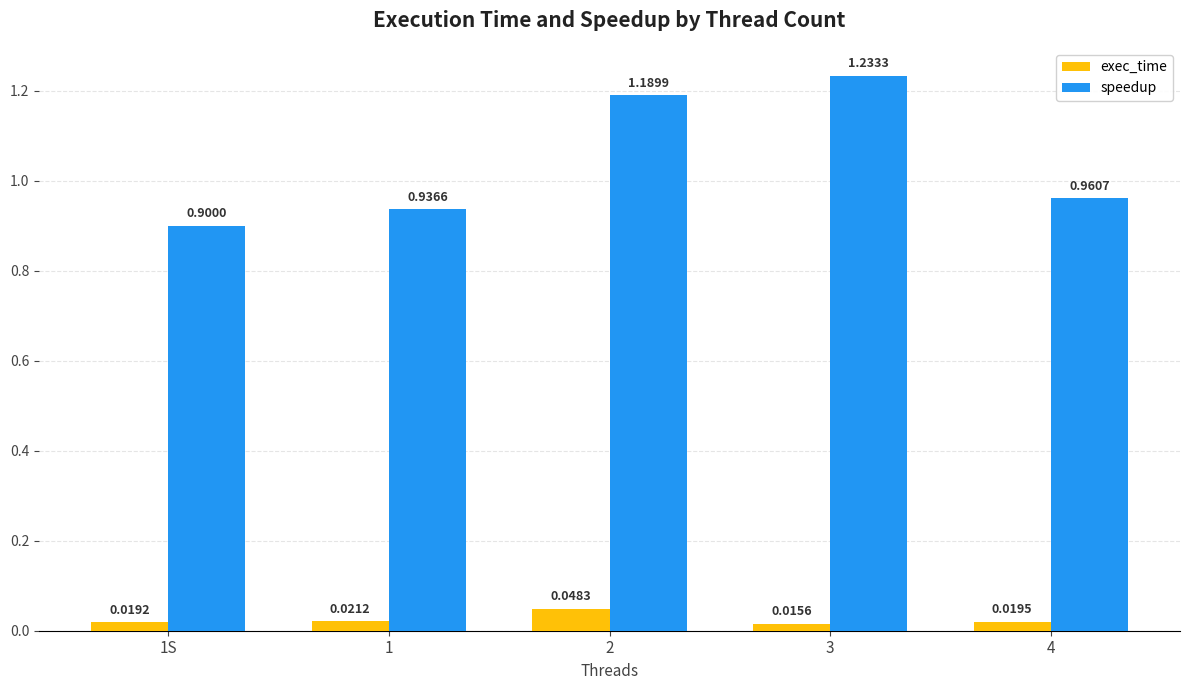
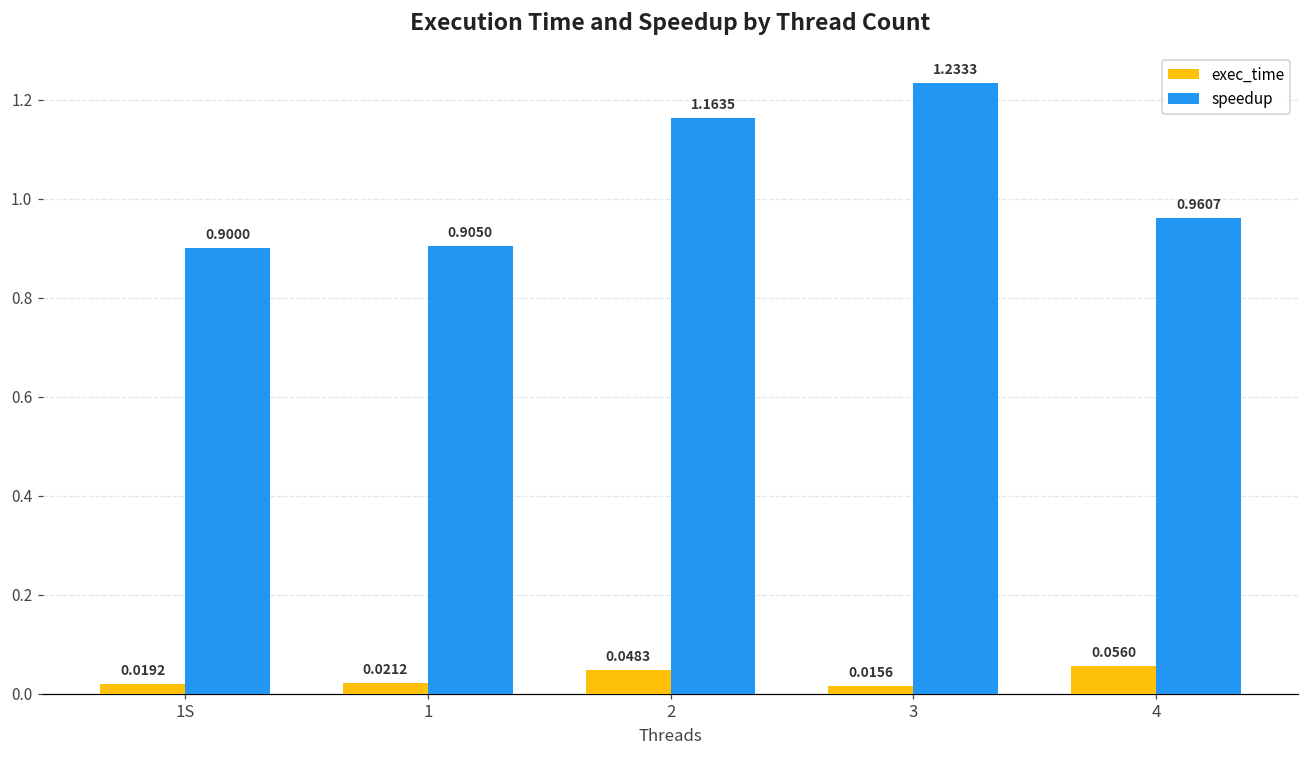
speedup, 1: 0.9366 -> 0.9050
speedup, 2: 1.1899 -> 1.1635
exec_time, 4: 0.0195 -> 0.0560
